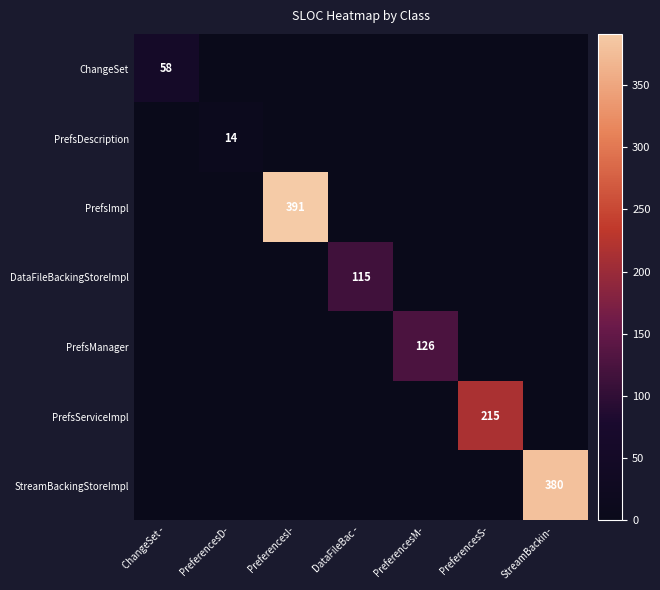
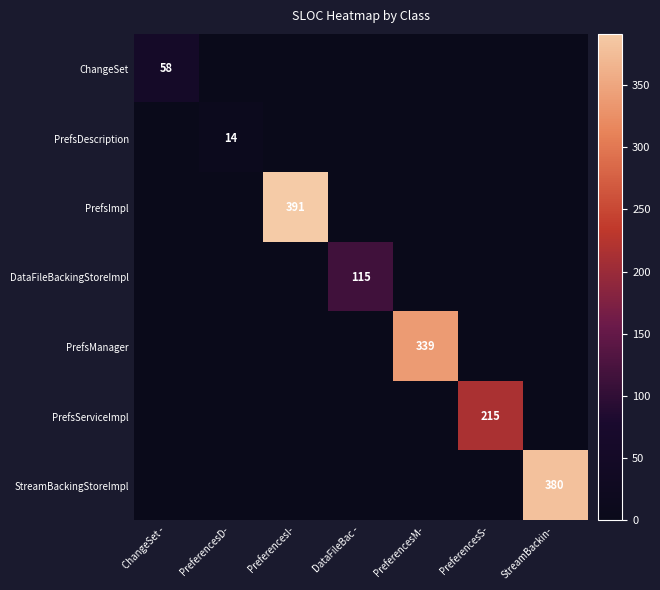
PrefsManager, PreferencesM-: 126 -> 339
